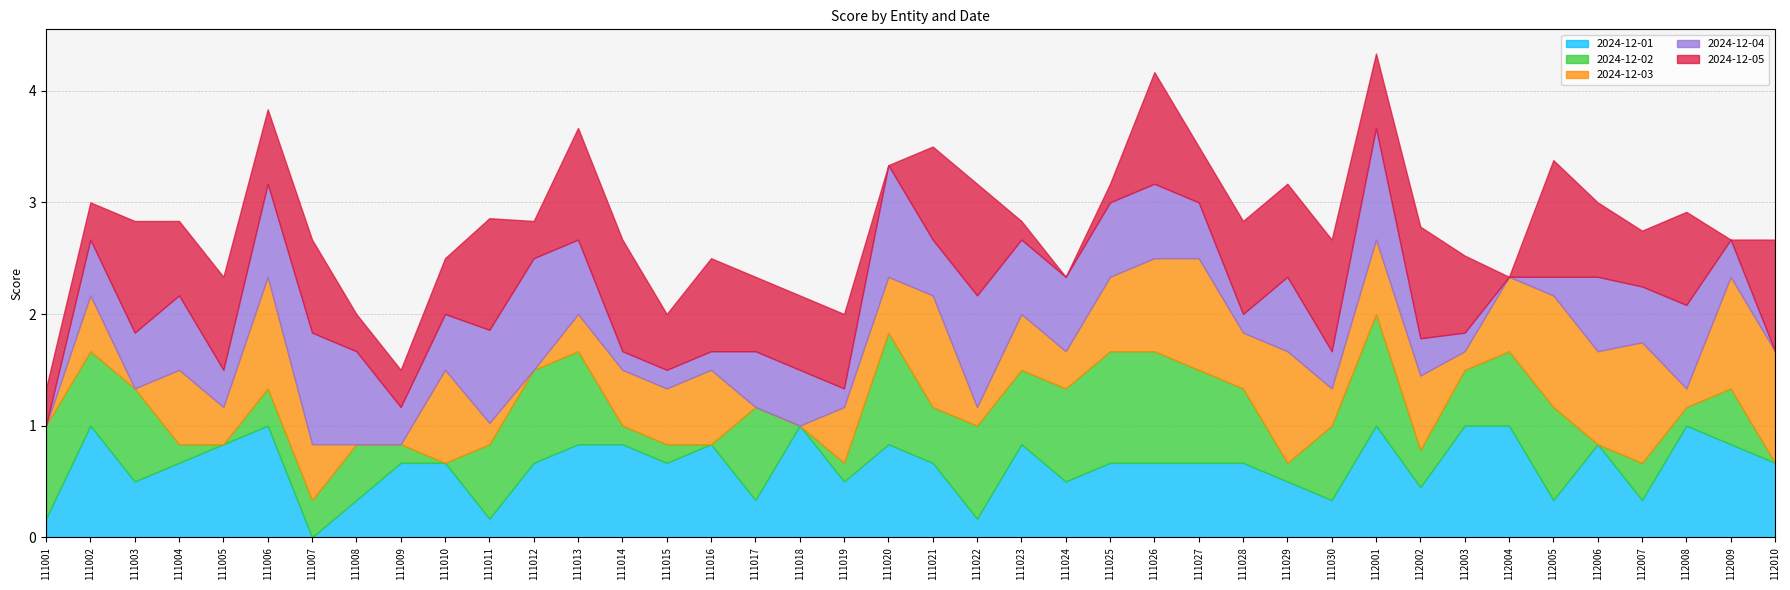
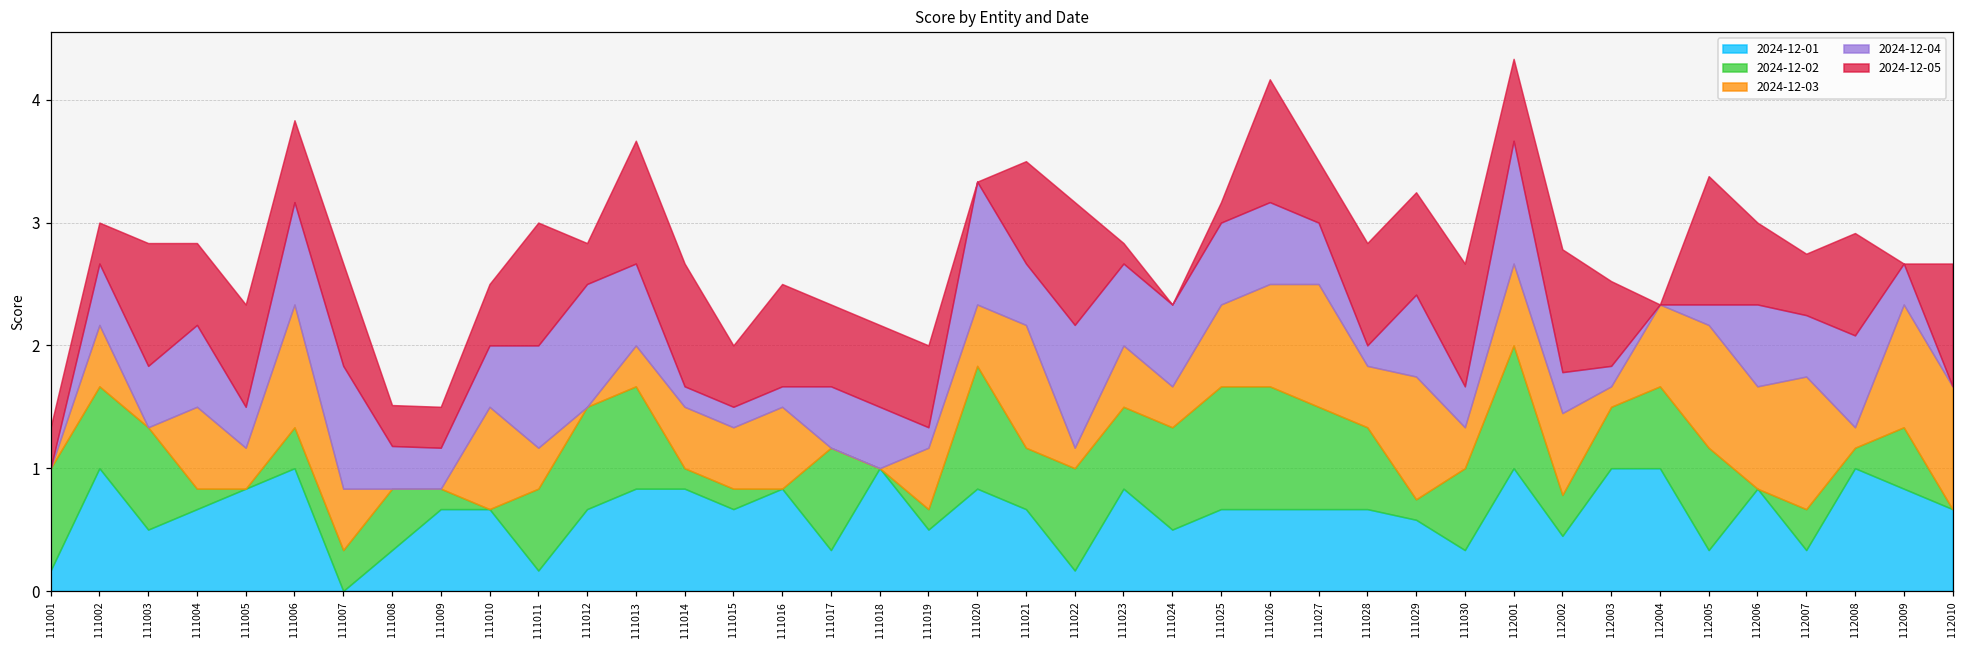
2024-12-04, 111008: 0.83 -> 0.35
2024-12-03, 111011: 0.19 -> 0.33
2024-12-01, 111029: 0.50 -> 0.58
